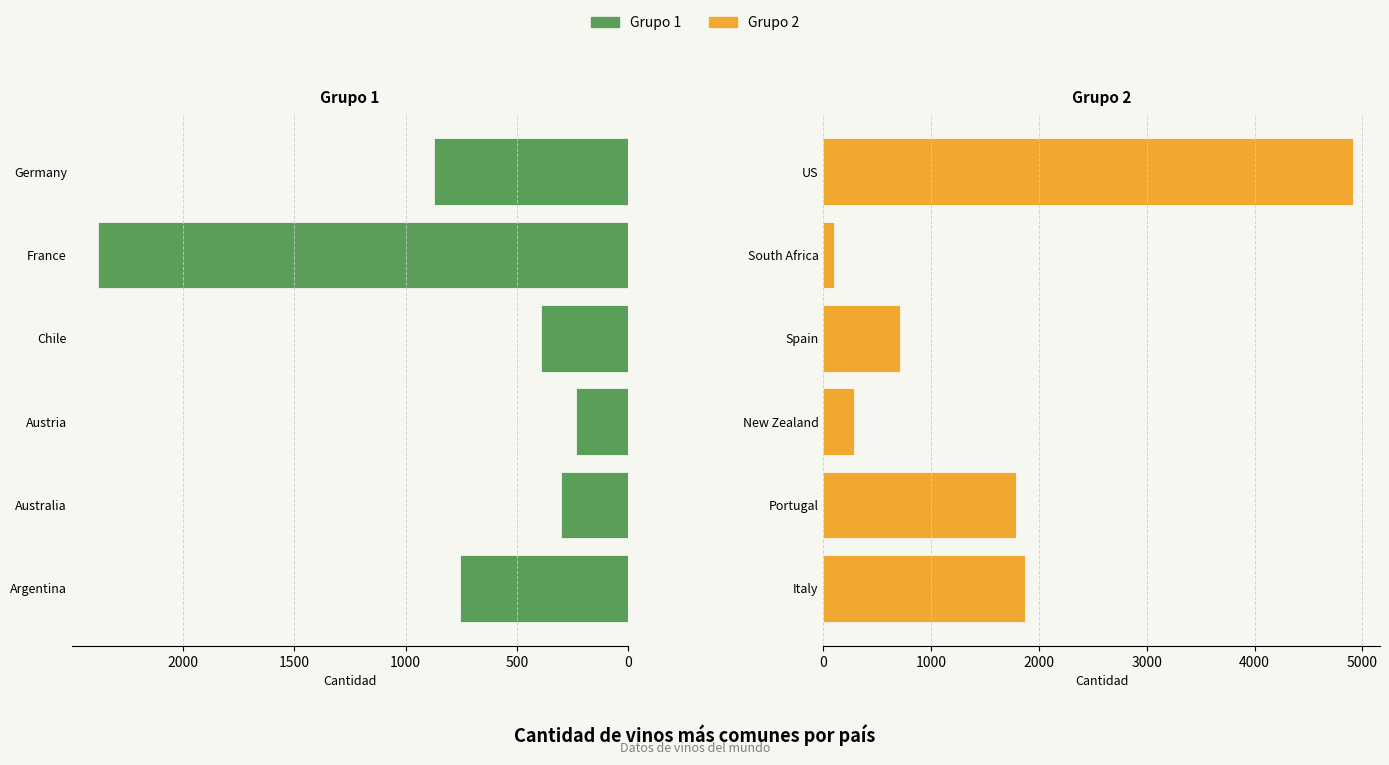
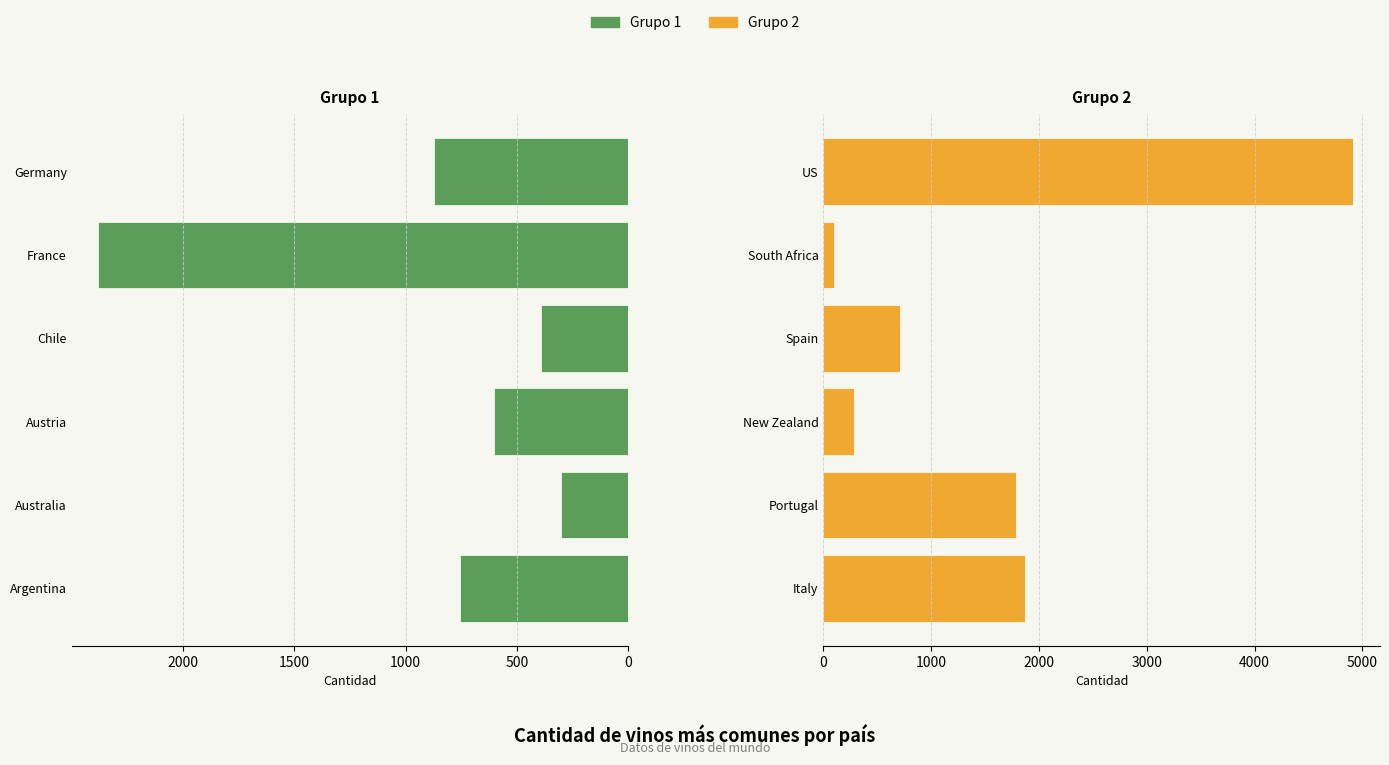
Grupo 1, Austria: 230 -> 610
